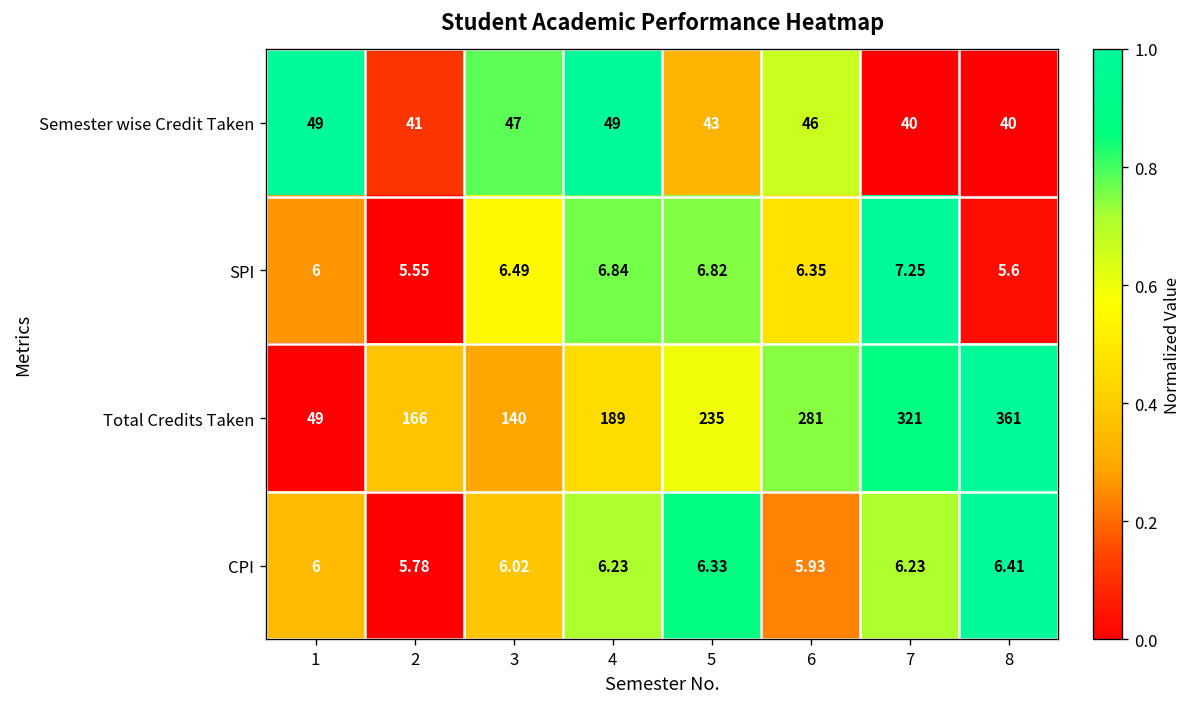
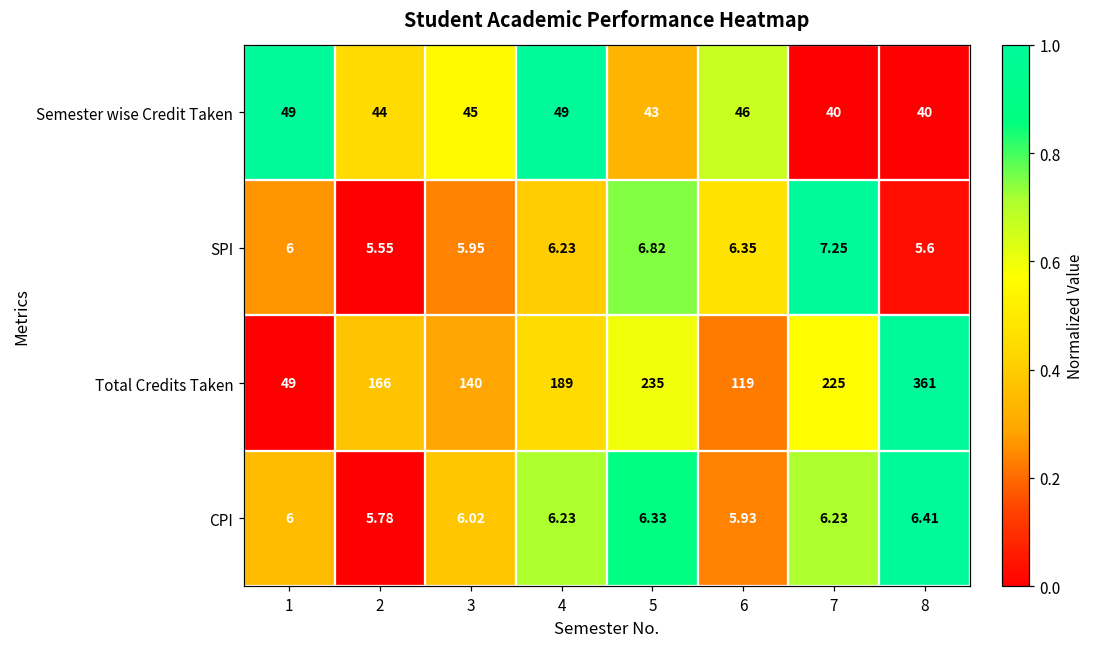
Semester wise Credit Taken, 2: 41 -> 44
Semester wise Credit Taken, 3: 47 -> 45
SPI, 3: 6.49 -> 5.95
SPI, 4: 6.84 -> 6.23
Total Credits Taken, 6: 281 -> 119
Total Credits Taken, 7: 321 -> 225
